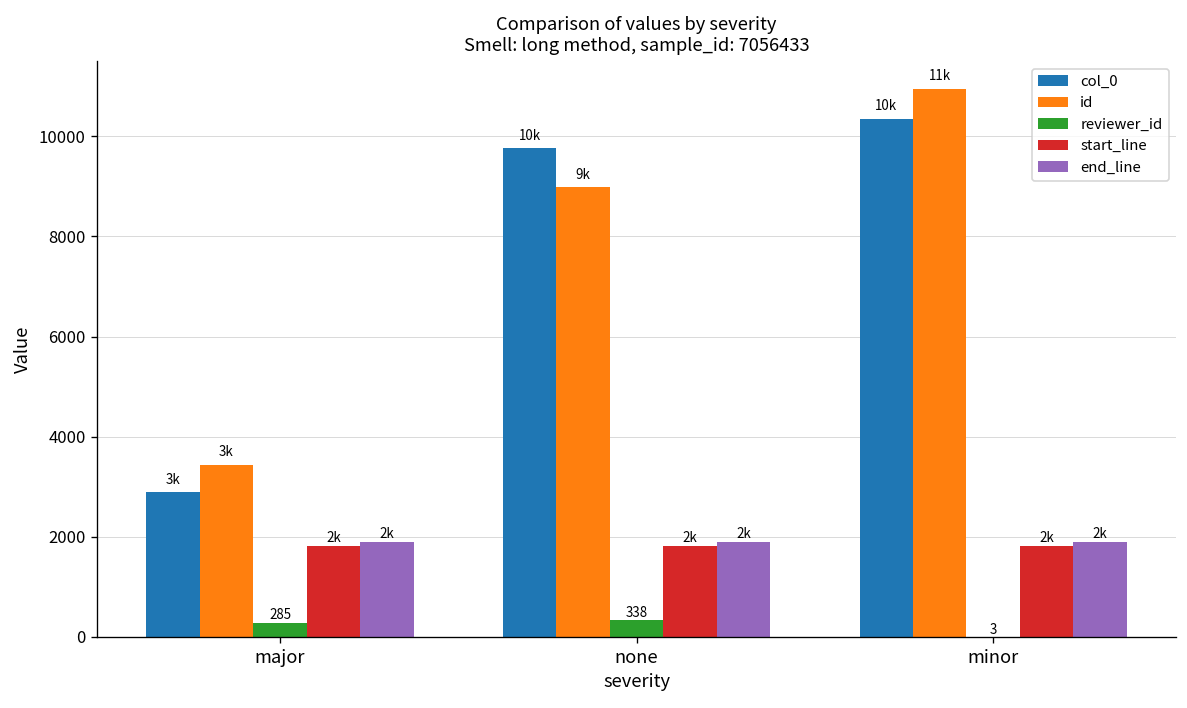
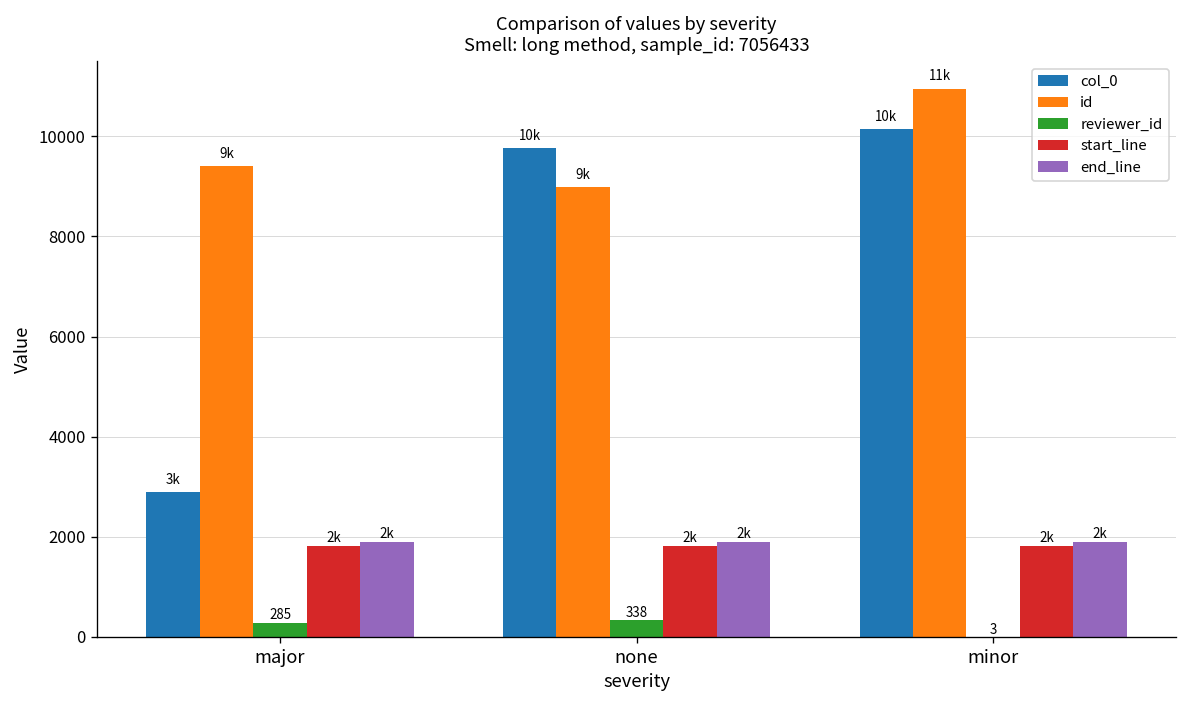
id, major: 3k -> 9k
col_0, minor: 10400 -> 10200
